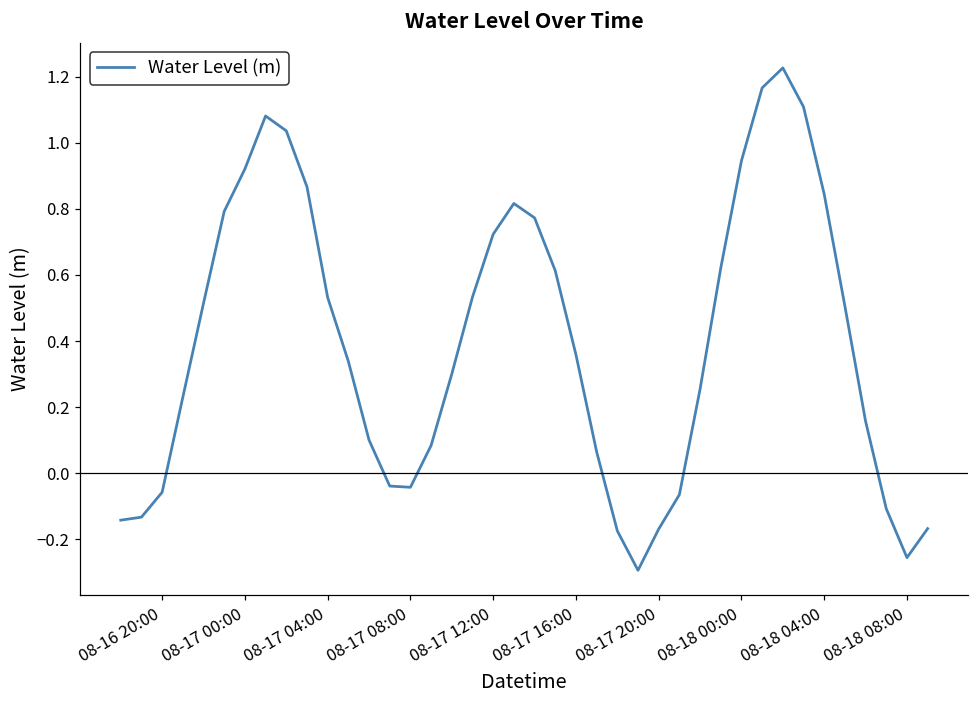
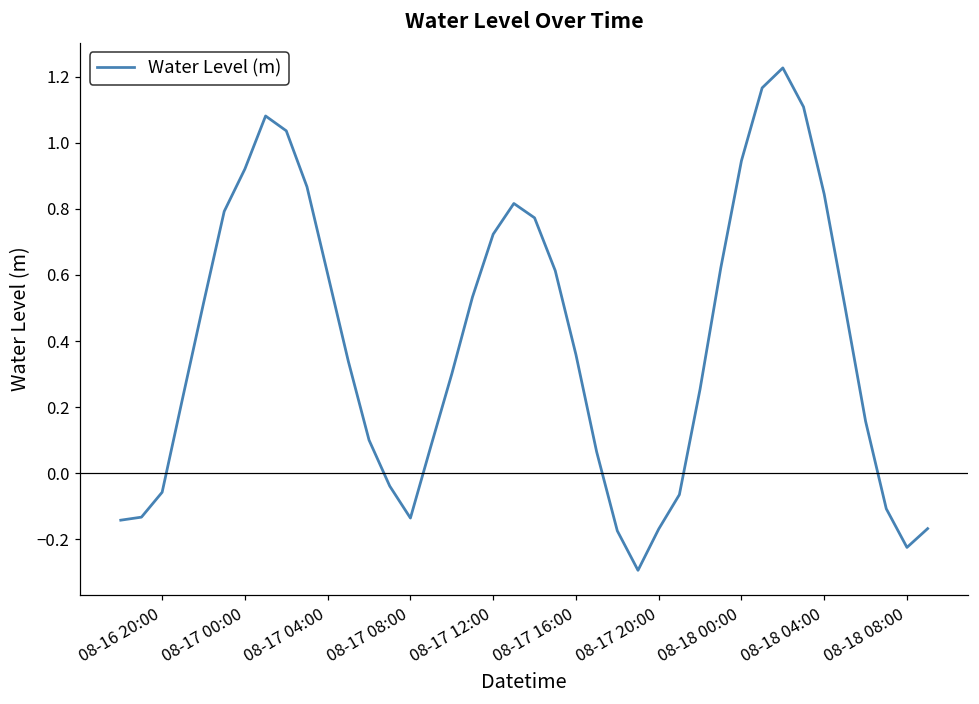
08-17 04:00: 0.53 -> 0.60
08-17 08:00: -0.04 -> -0.14
08-18 08:00: -0.26 -> -0.22
